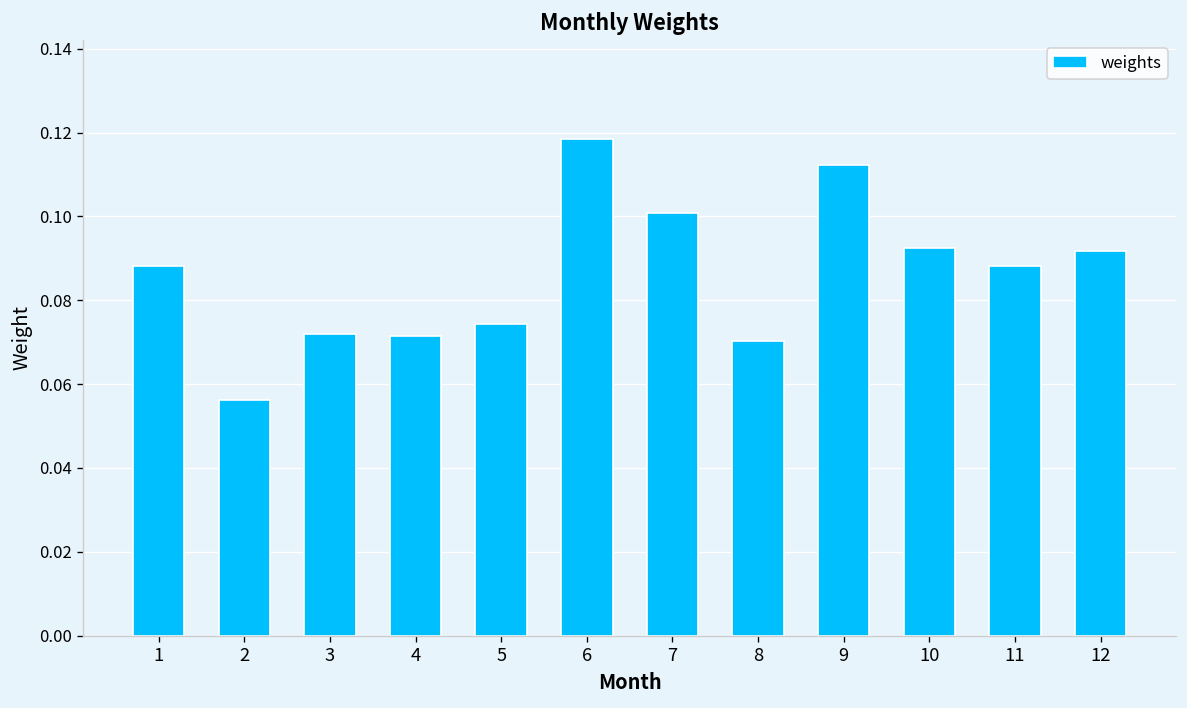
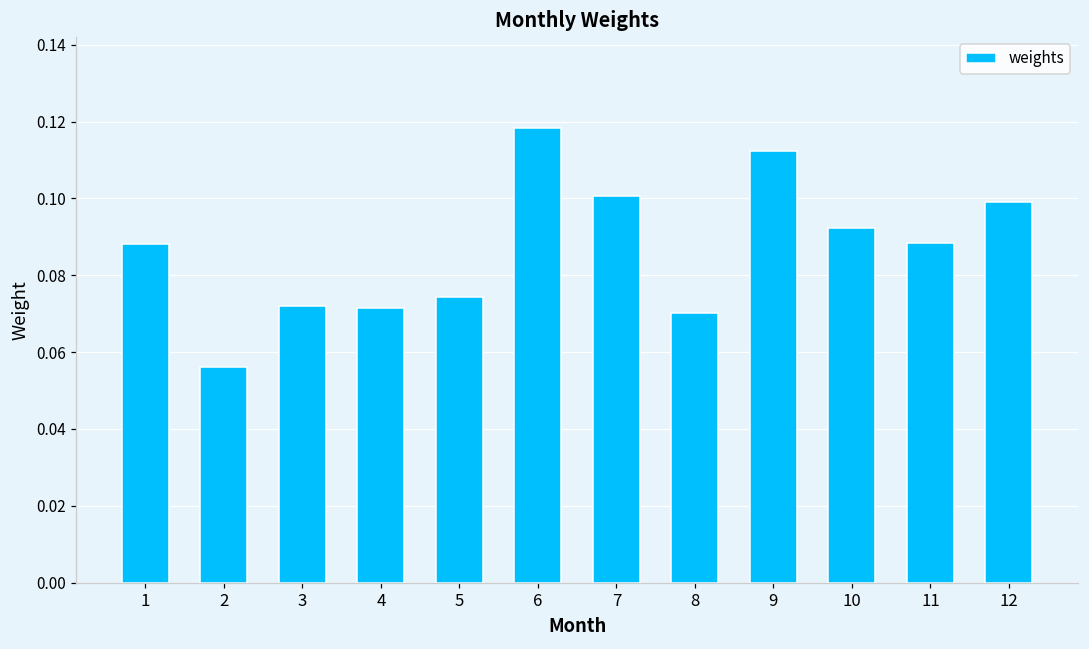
12: 0.092 -> 0.099
